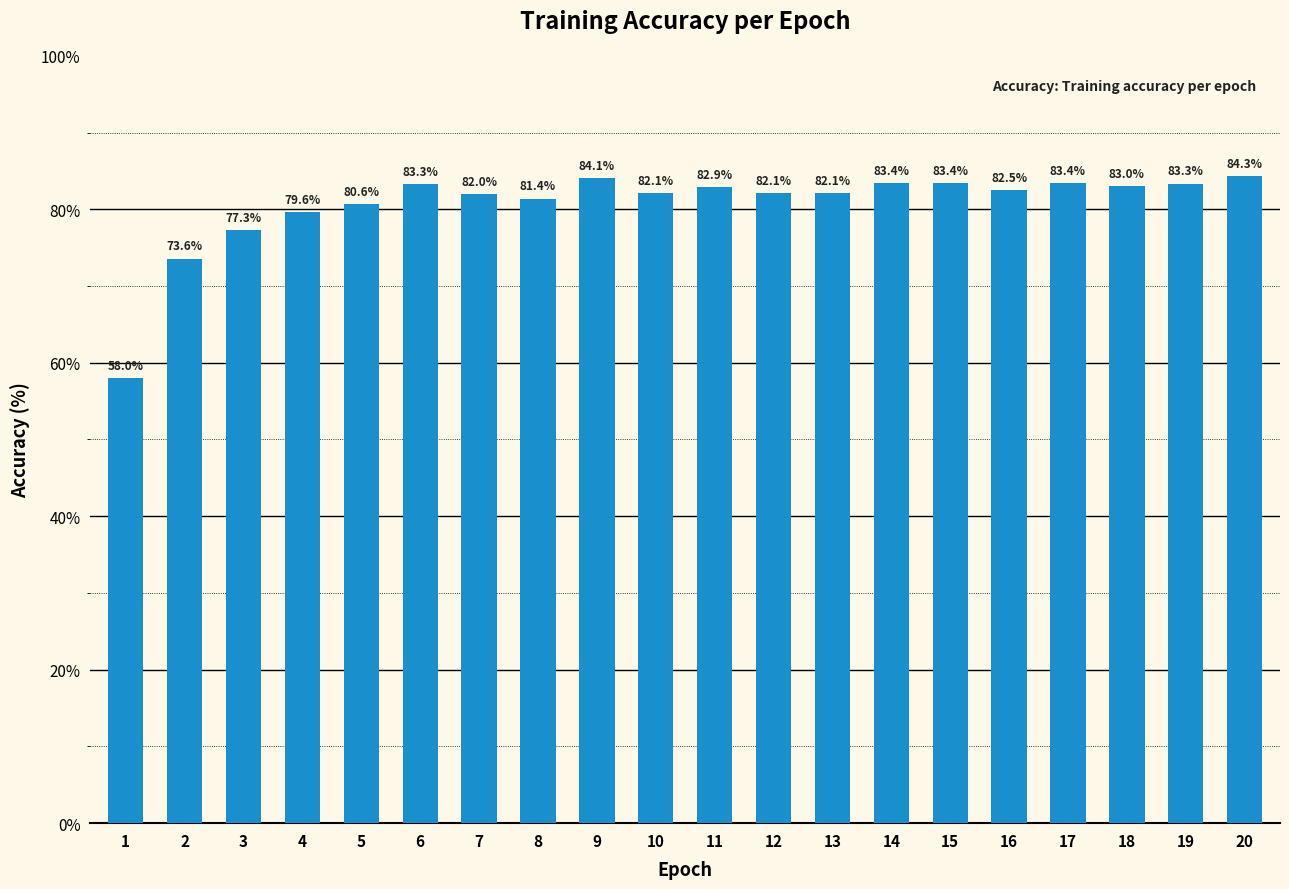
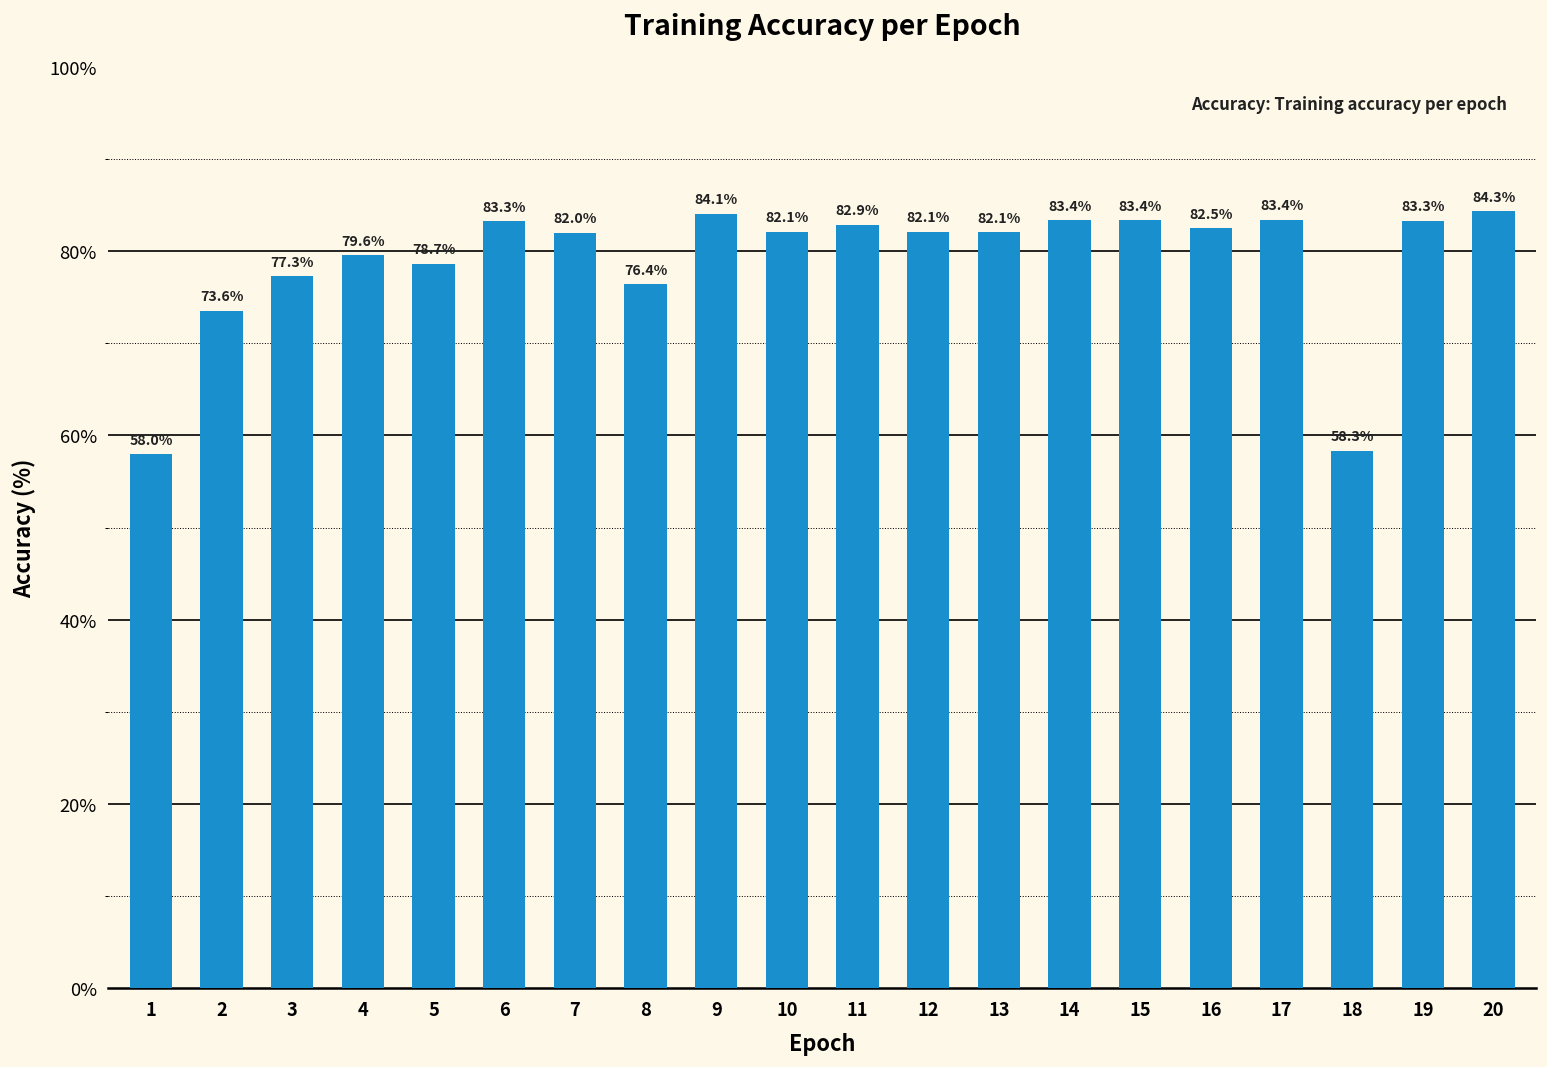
5: 80.6% -> 78.7%
8: 81.4% -> 76.4%
18: 83.0% -> 58.3%
